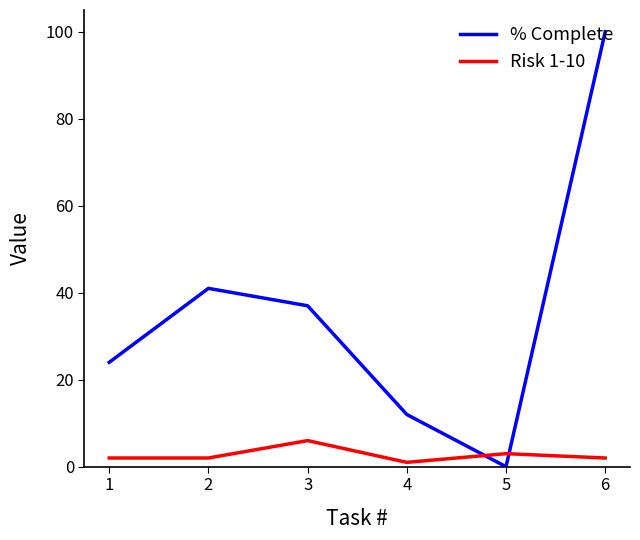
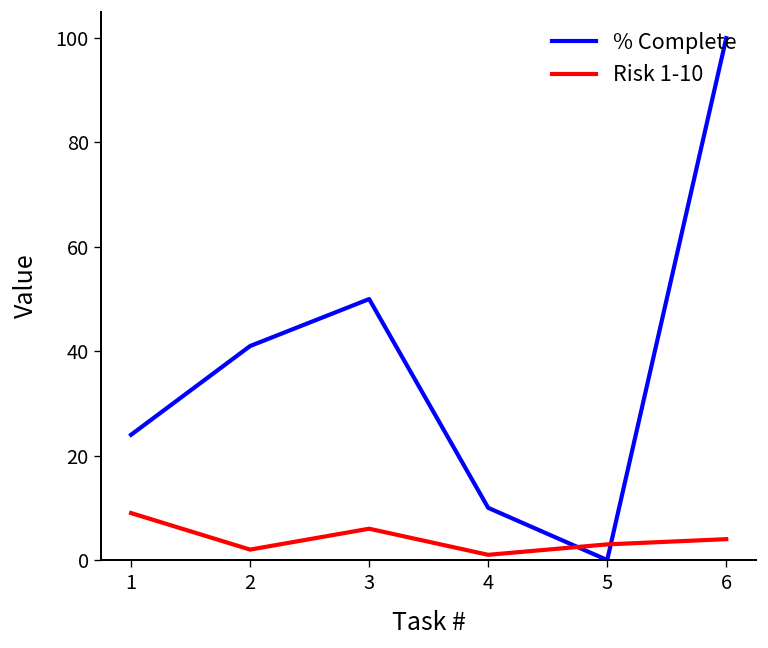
Risk 1-10, 1: 2 -> 9
% Complete, 3: 37 -> 50
% Complete, 4: 12 -> 10
Risk 1-10, 6: 2 -> 4
